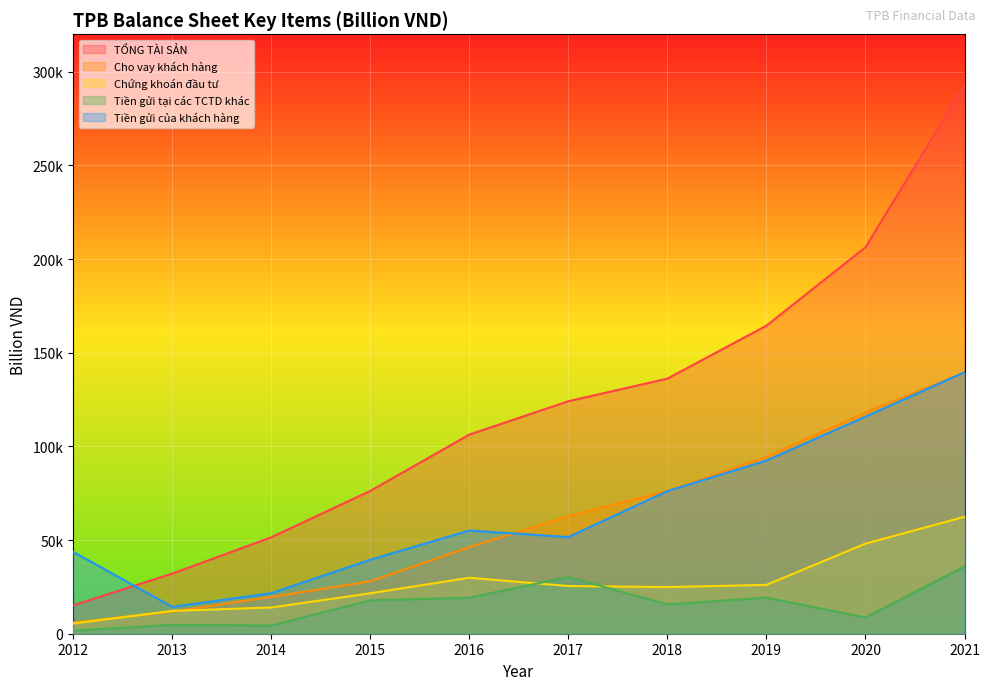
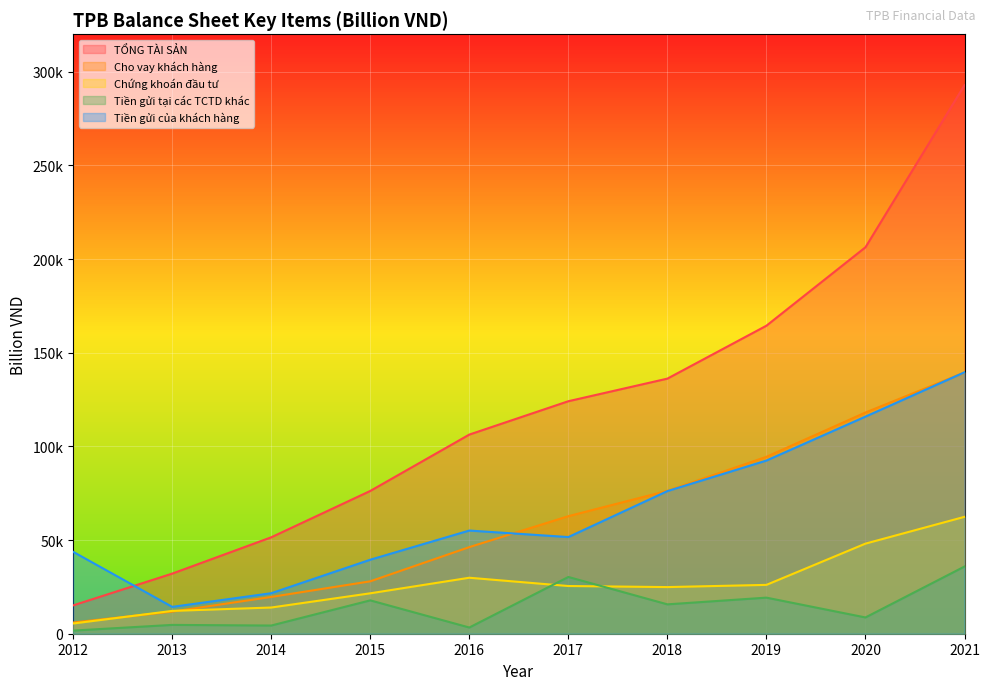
Tiền gửi tại các TCTD khác, 2016: 19000 -> 3000
